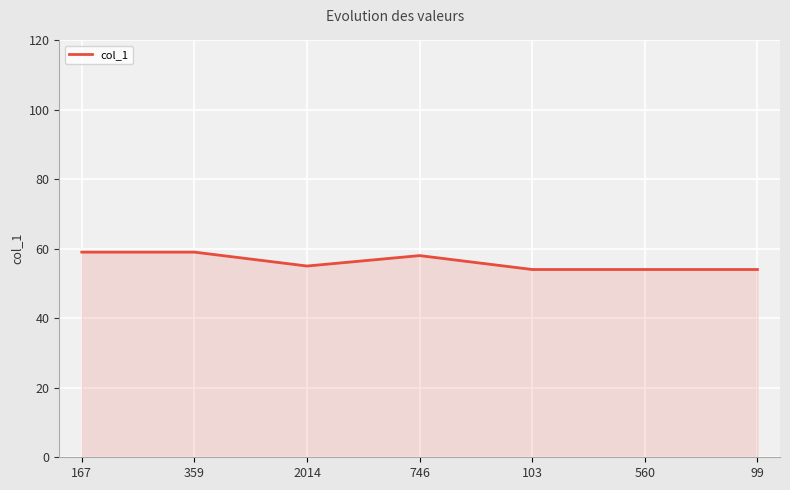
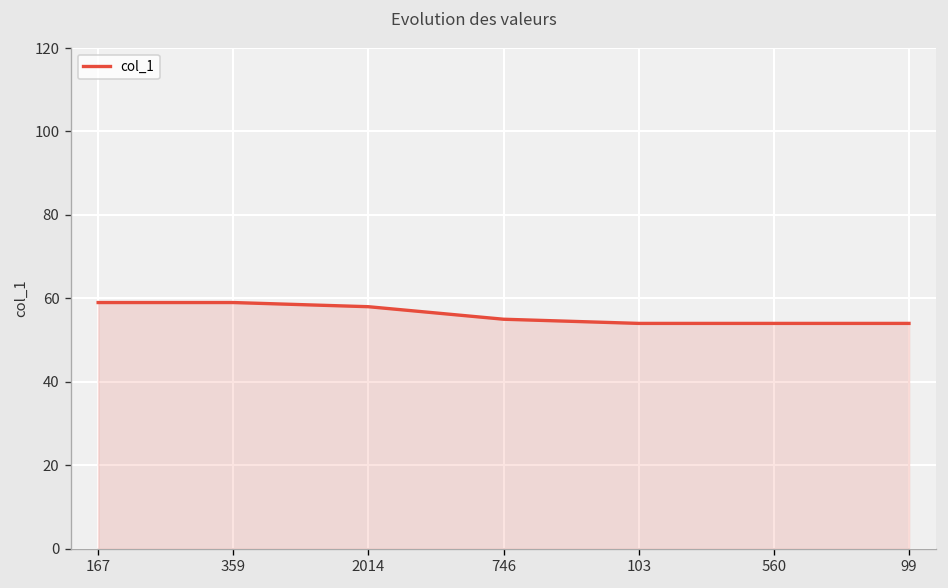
2014: 55 -> 58
746: 58 -> 55
